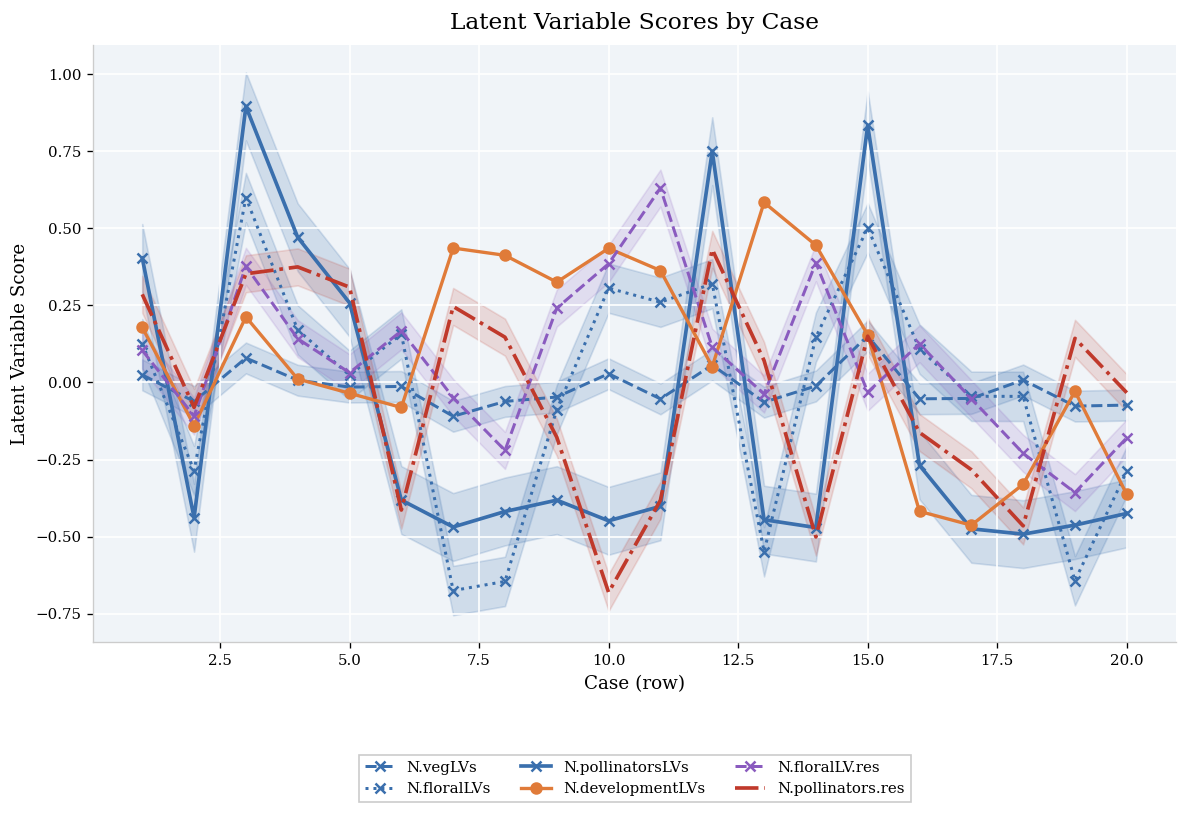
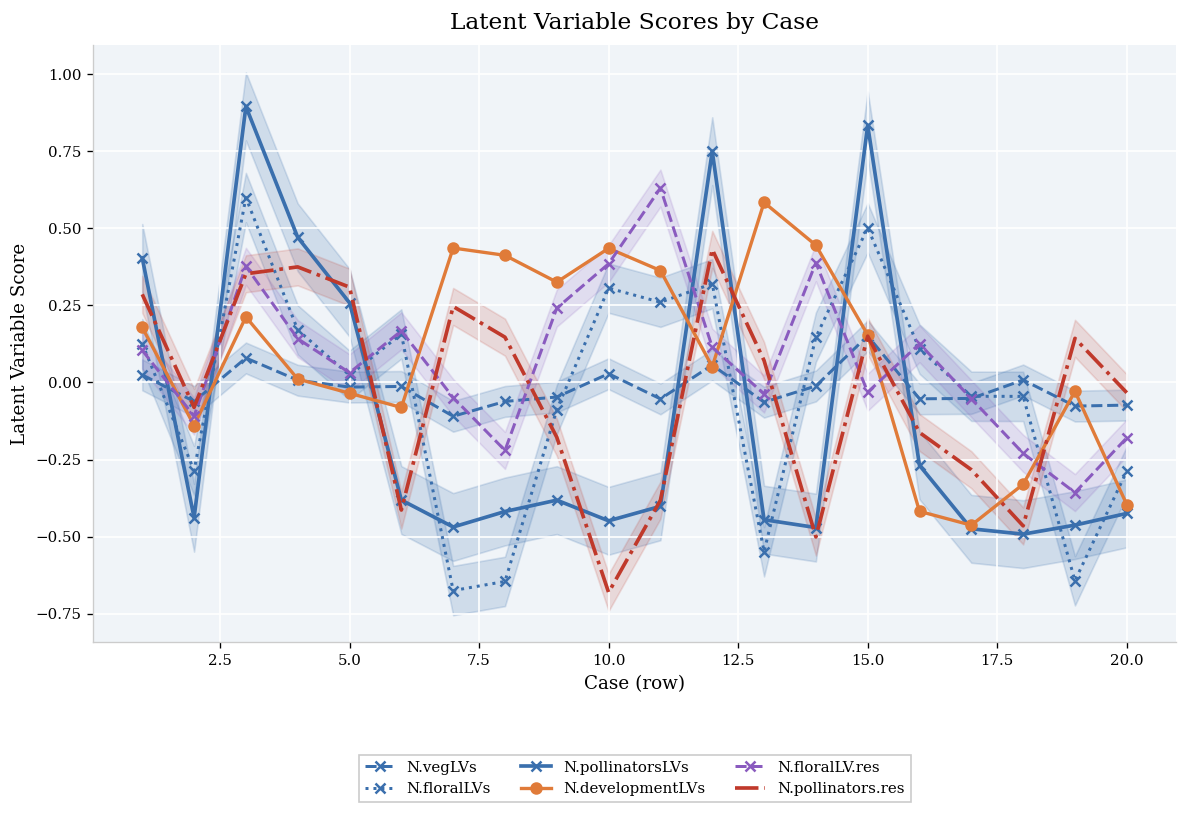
N.developmentLVs, 20.0: -0.36 -> -0.40
